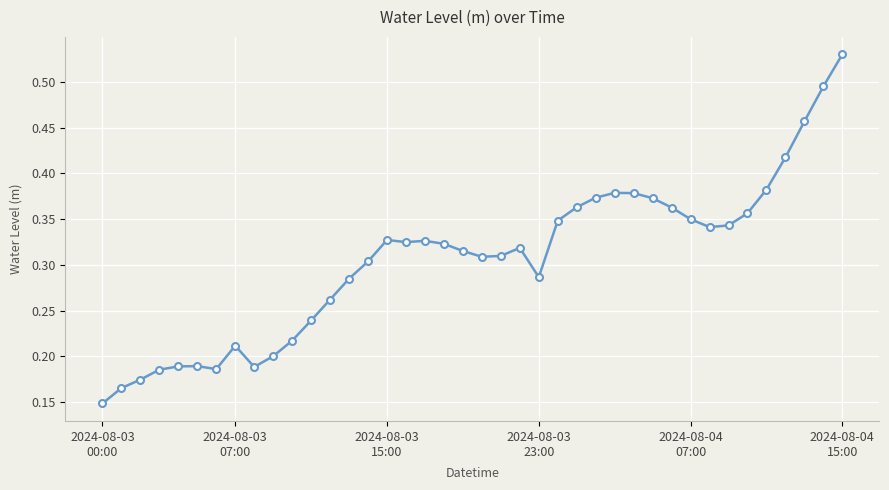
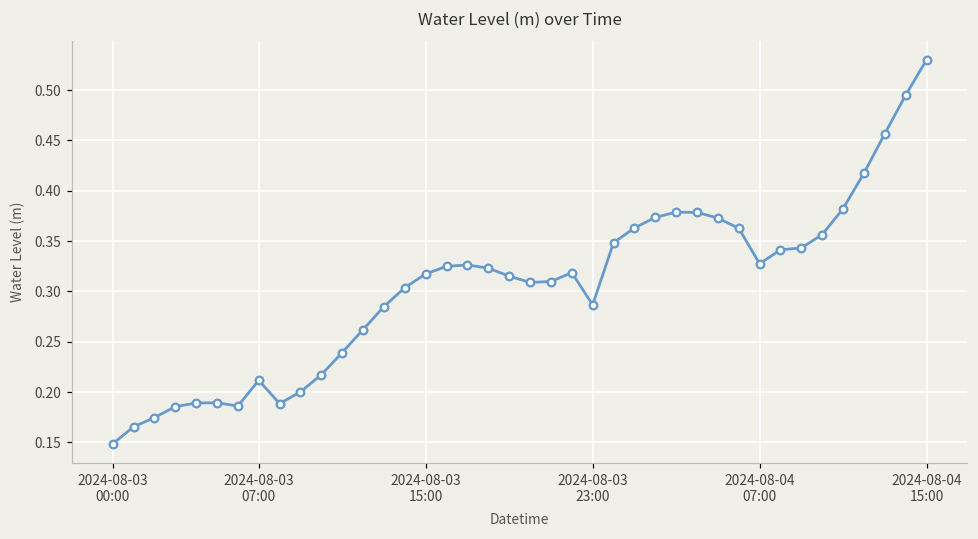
2024-08-03 15:00: 0.33 -> 0.32
2024-08-04 07:00: 0.35 -> 0.33
